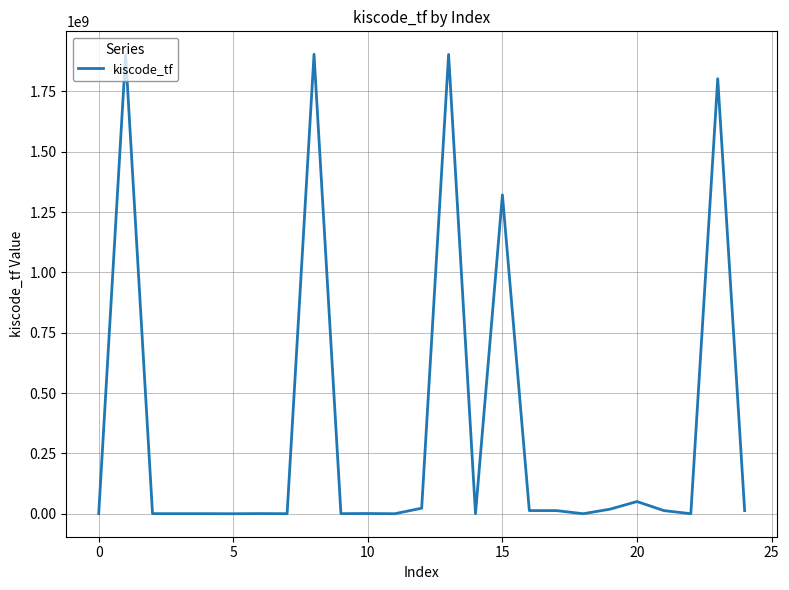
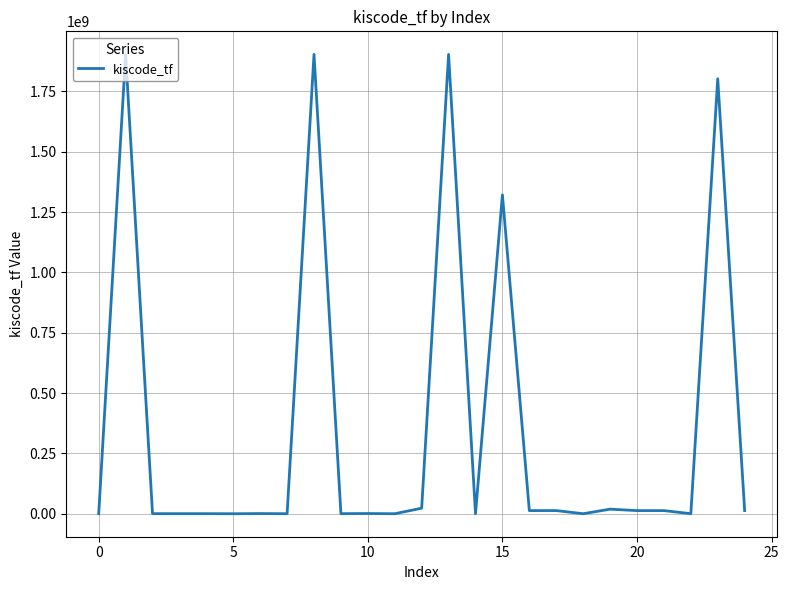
20: 50000000 -> 10000000
